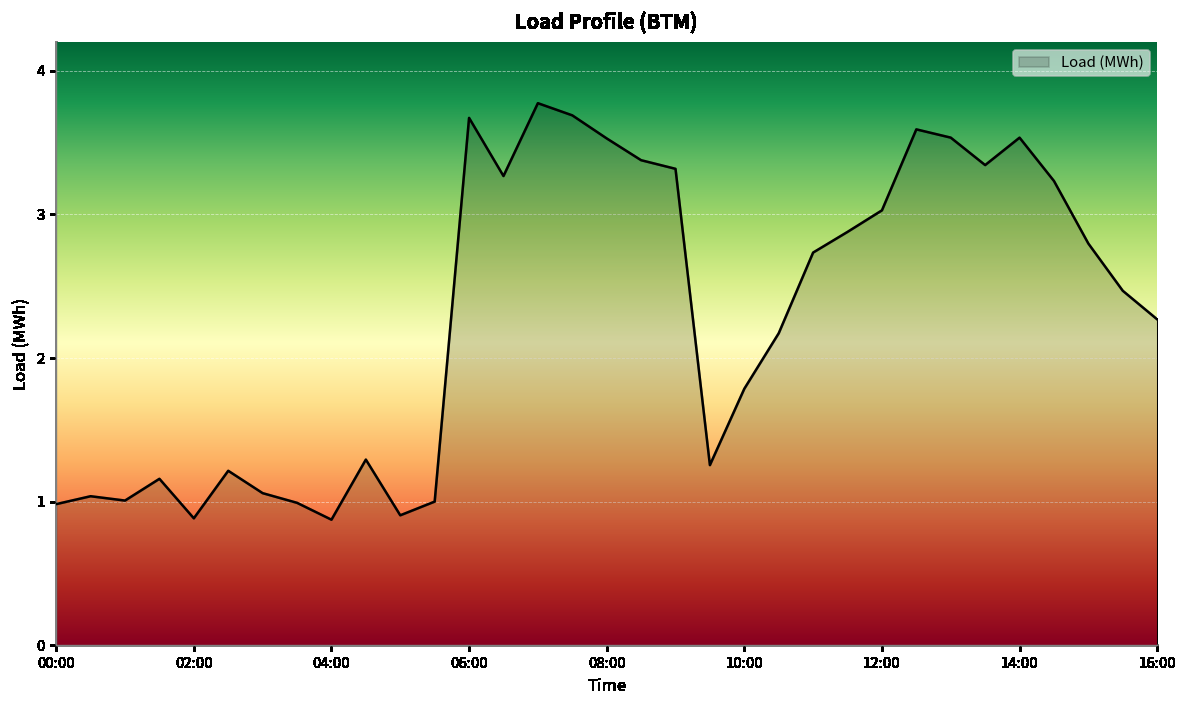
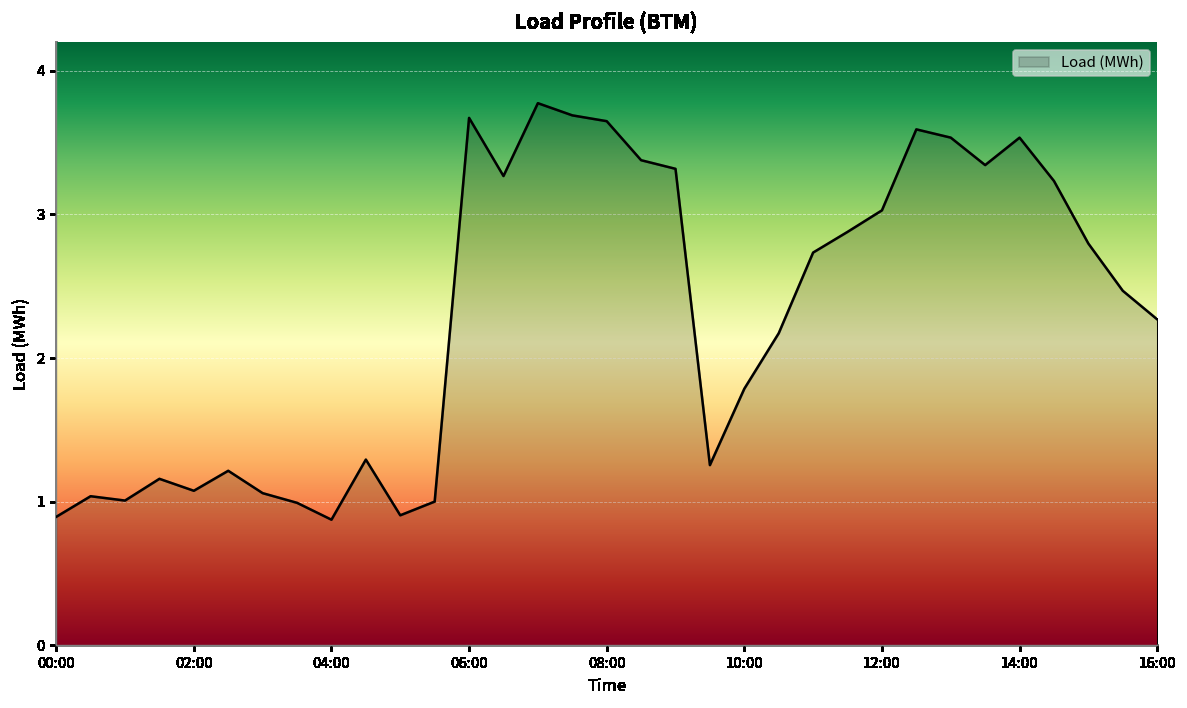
00:00: 0.98 -> 0.89
02:00: 0.88 -> 1.08
08:00: 3.53 -> 3.65
